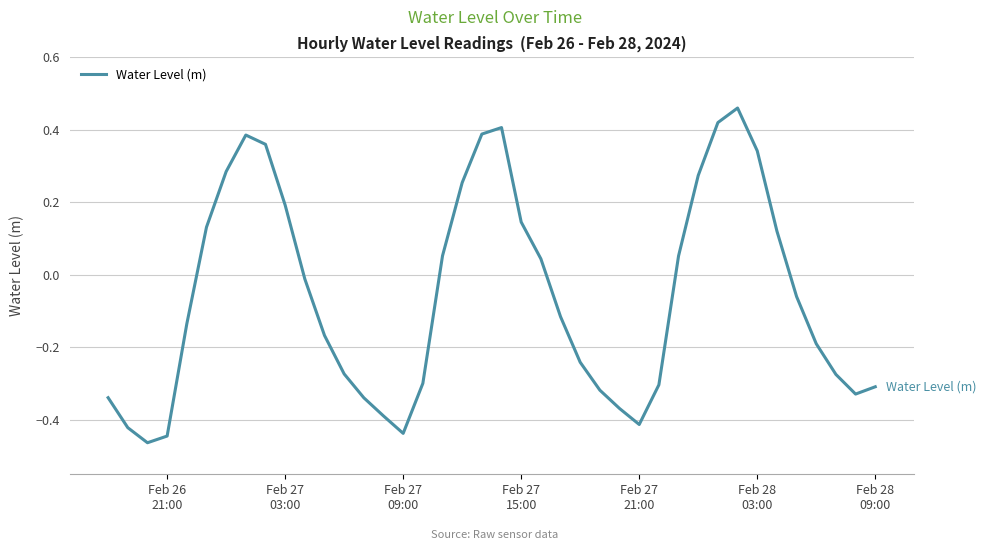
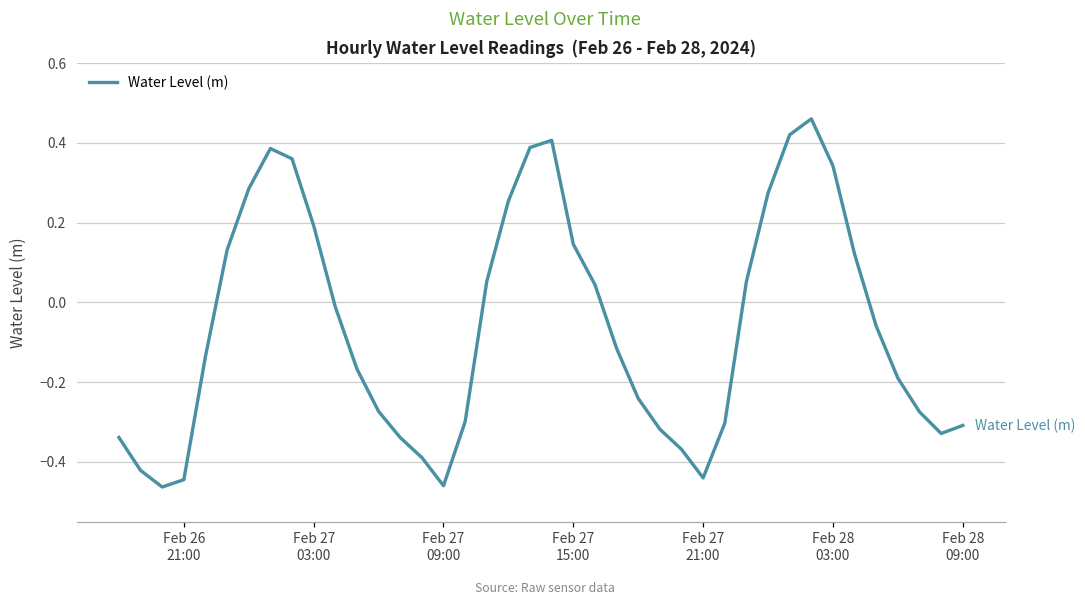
Feb 27 09:00: -0.44 -> -0.46
Feb 27 21:00: -0.41 -> -0.44
